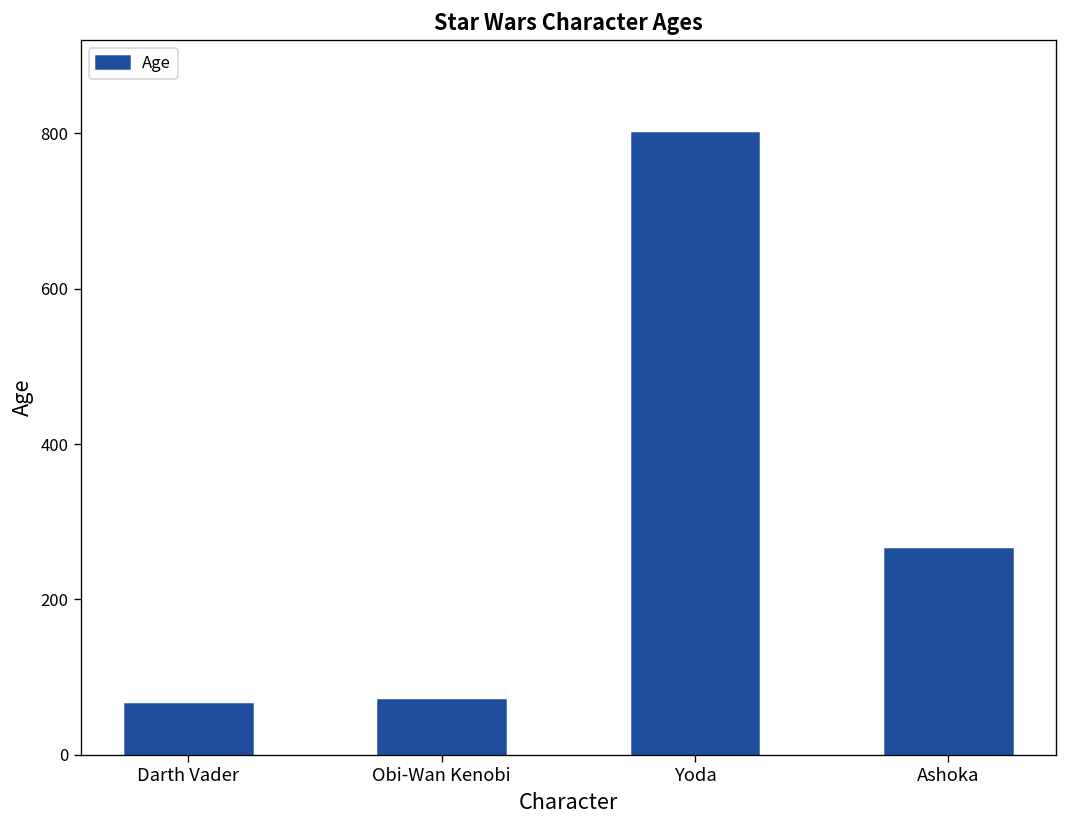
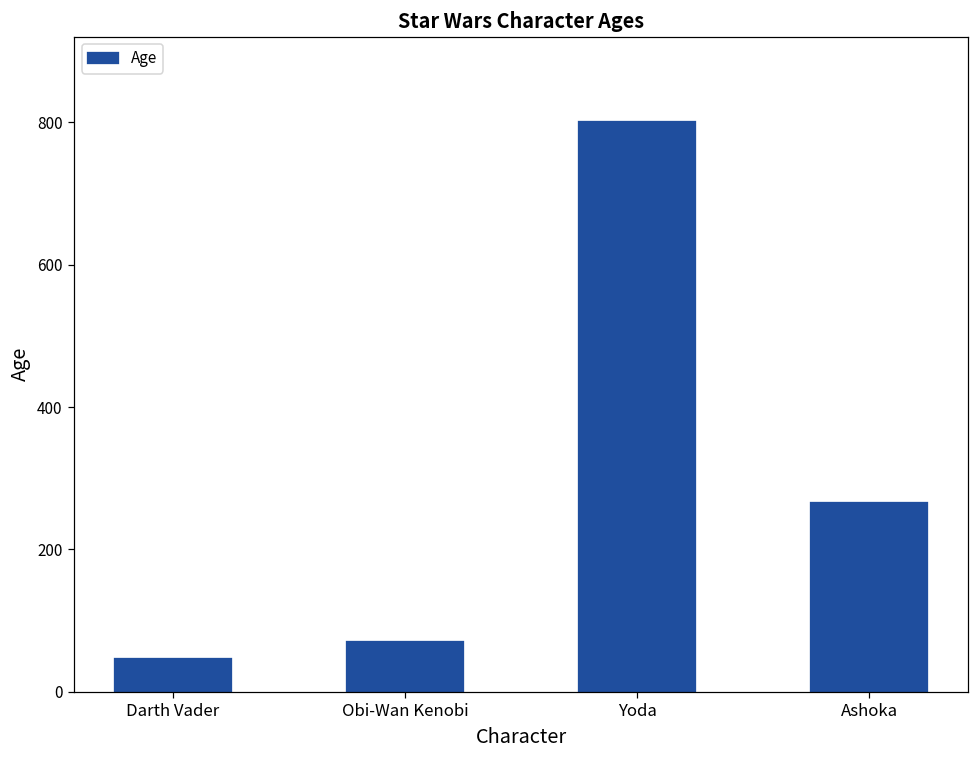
Darth Vader: 70 -> 50
